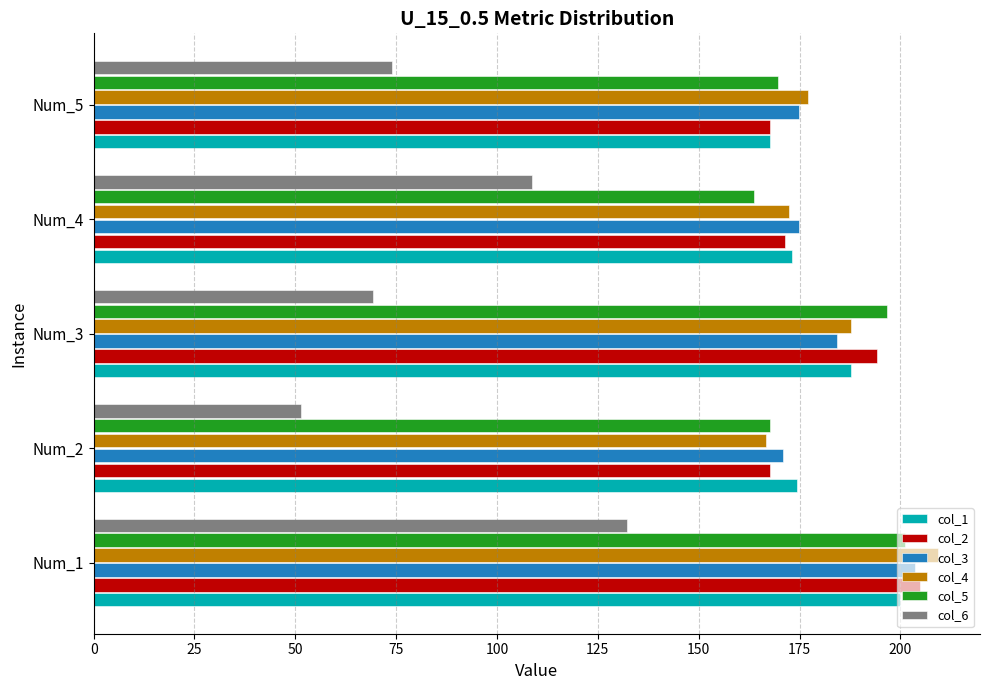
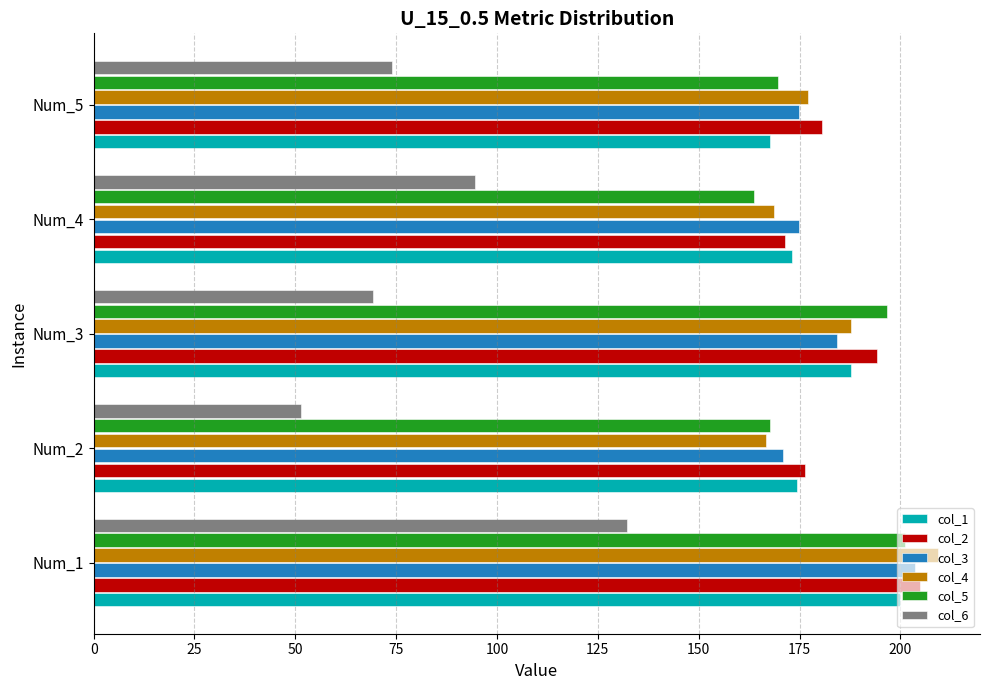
col_2, Num_5: 168 -> 181
col_6, Num_4: 109 -> 95
col_4, Num_4: 172 -> 169
col_2, Num_2: 168 -> 176
